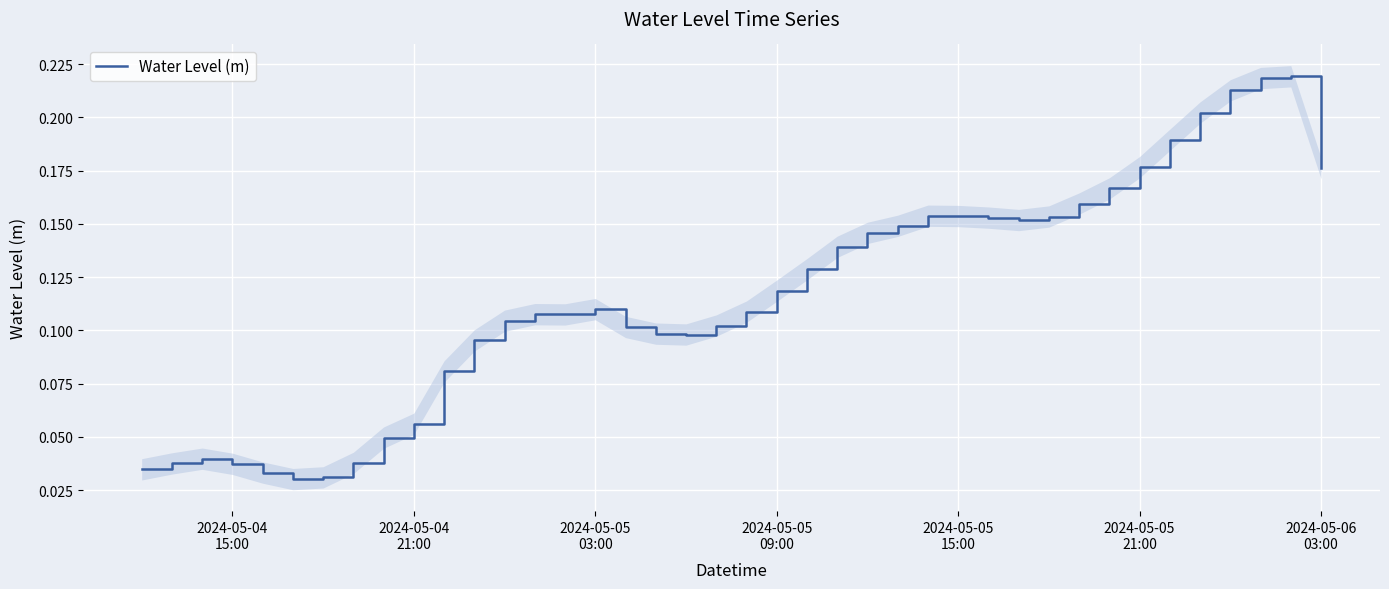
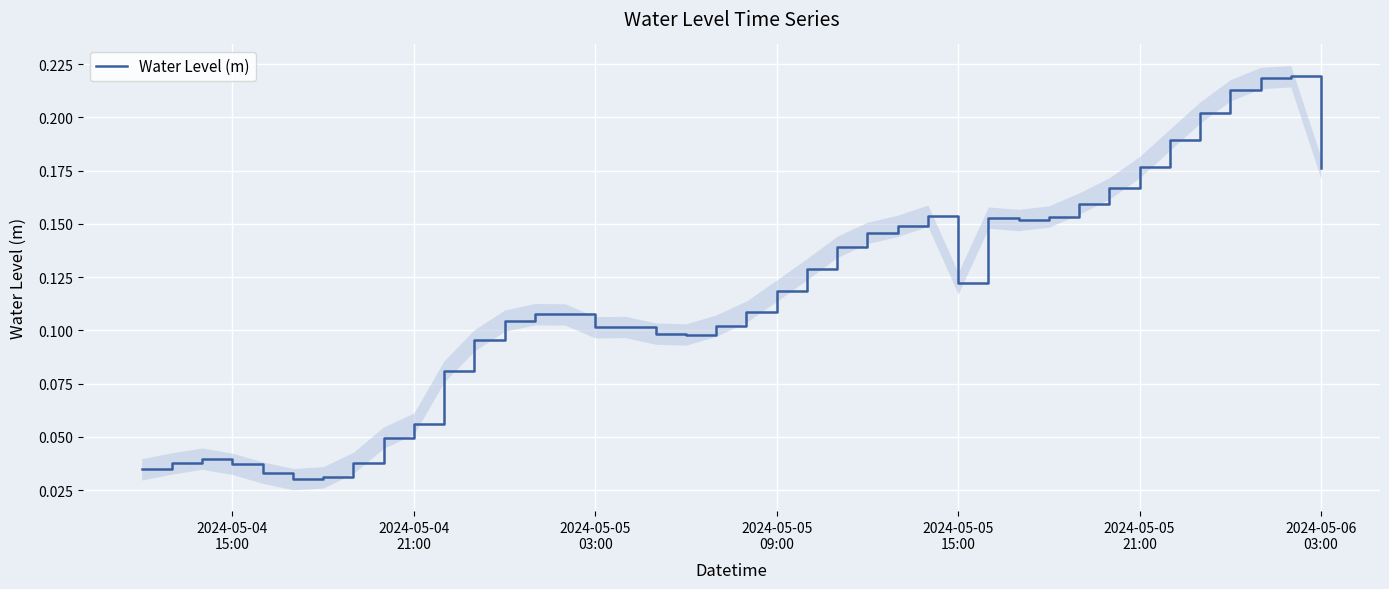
Water Level (m), 2024-05-05 03:00: 0.110 -> 0.101
Water Level (m), 2024-05-05 15:00: 0.154 -> 0.122
